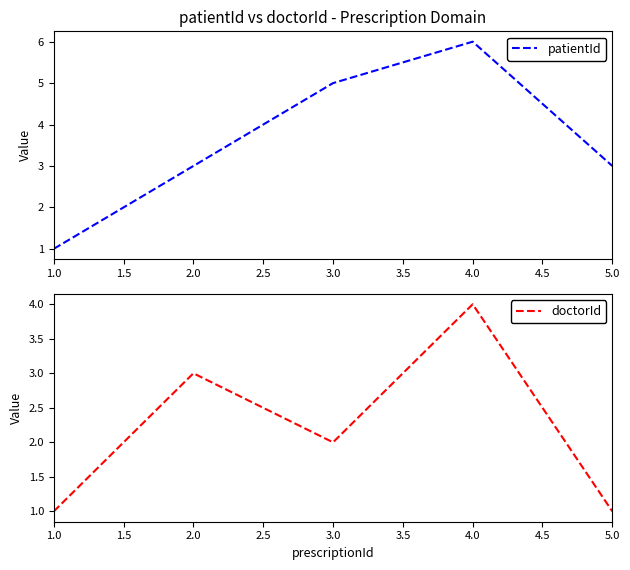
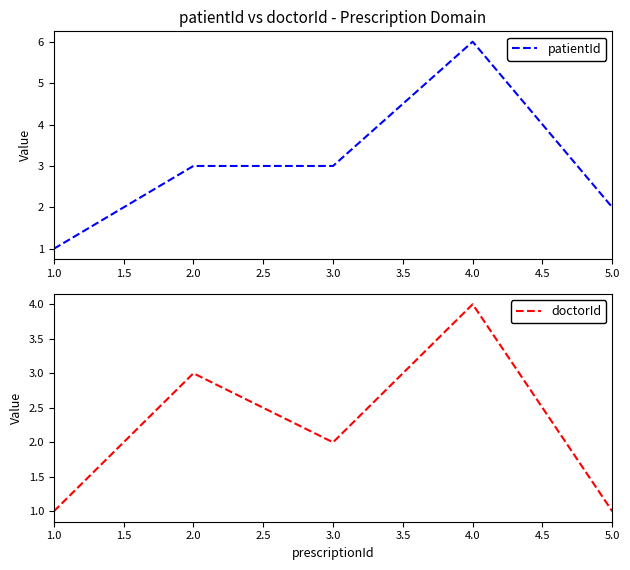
patientId vs doctorId - Prescription Domain, 3.0: 5 -> 3
patientId vs doctorId - Prescription Domain, 5.0: 3 -> 2
